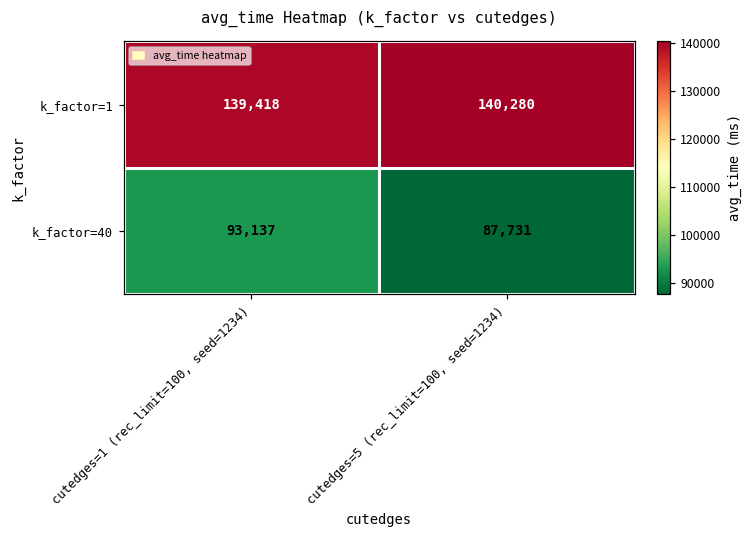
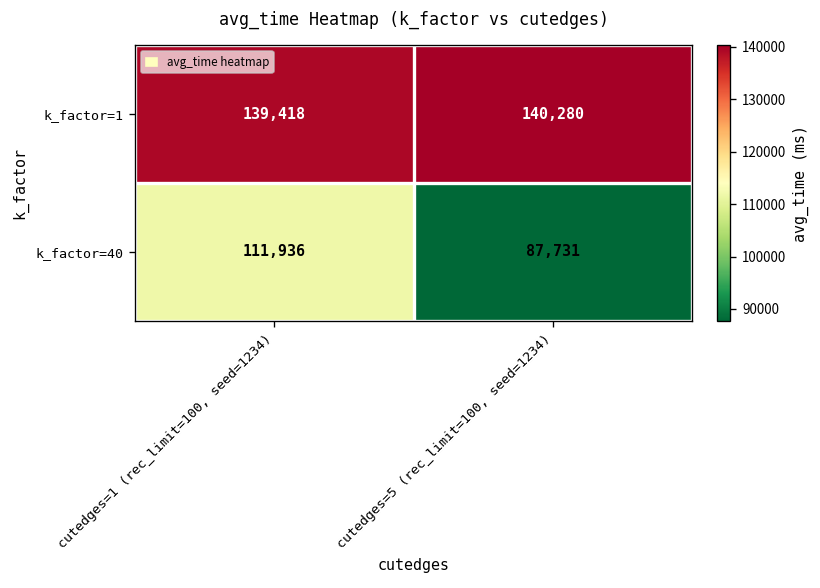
k_factor=40, cutedges=1 (rec_limit=100, seed=1234): 93,137 -> 111,936
